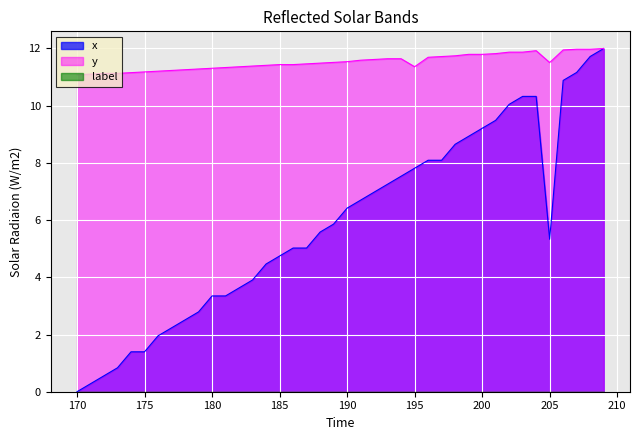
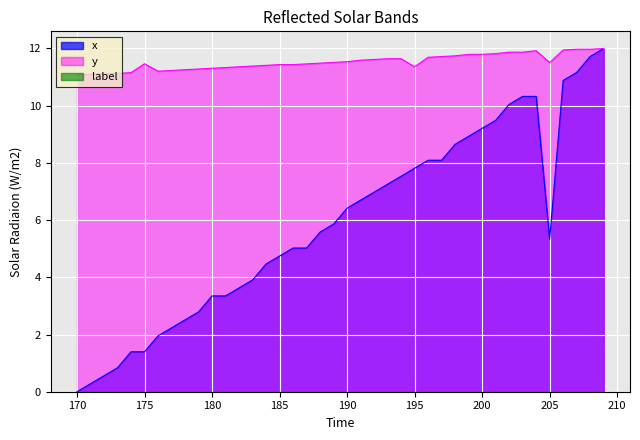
y, 175: 11.2 -> 11.5
